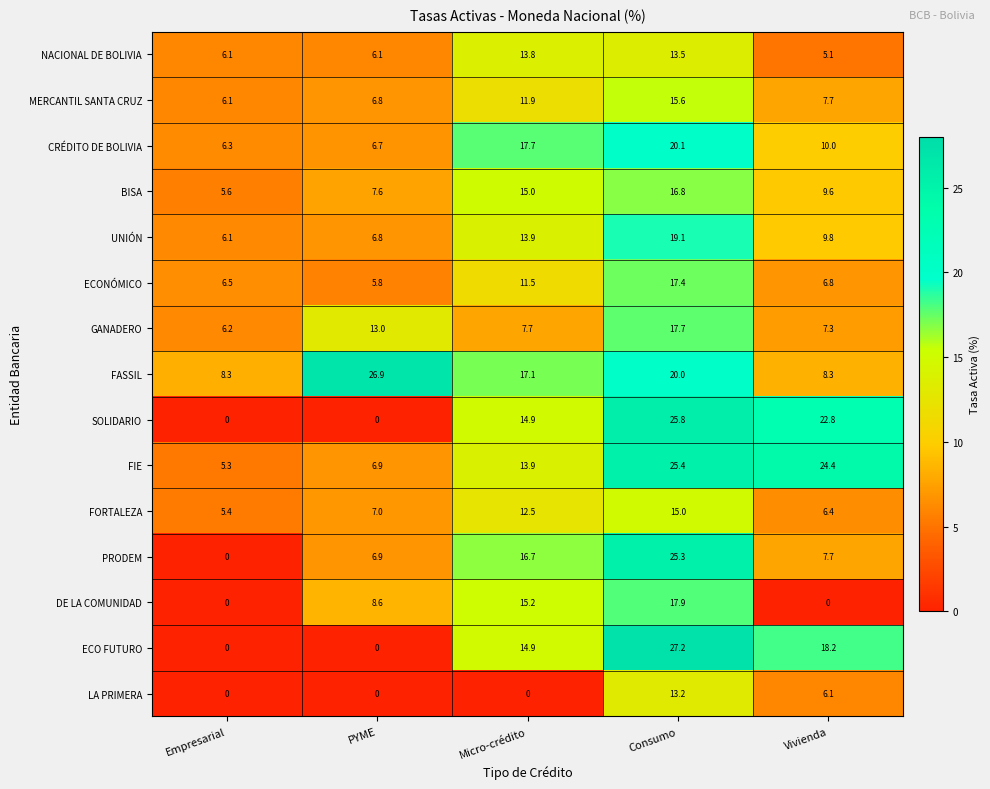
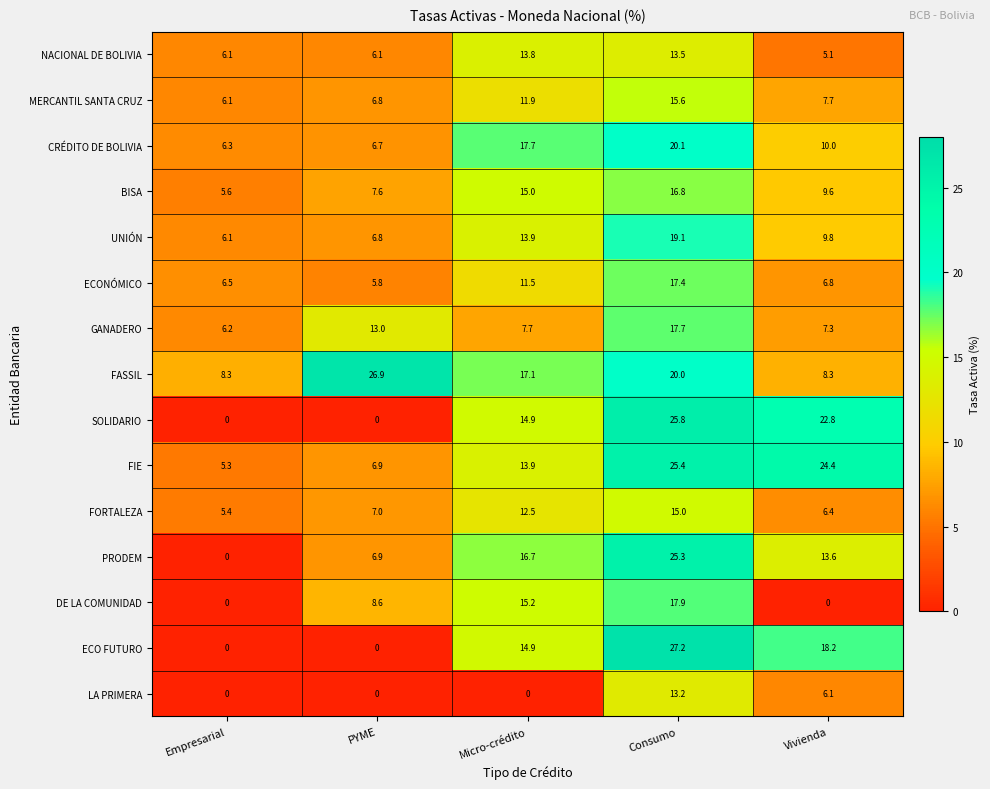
PRODEM, Vivienda: 7.7 -> 13.6
